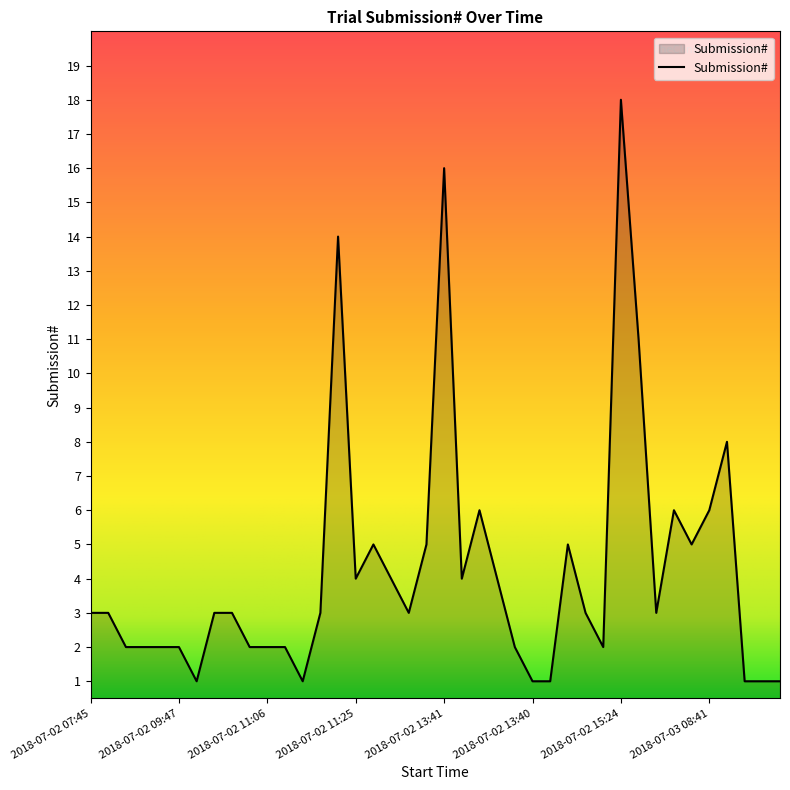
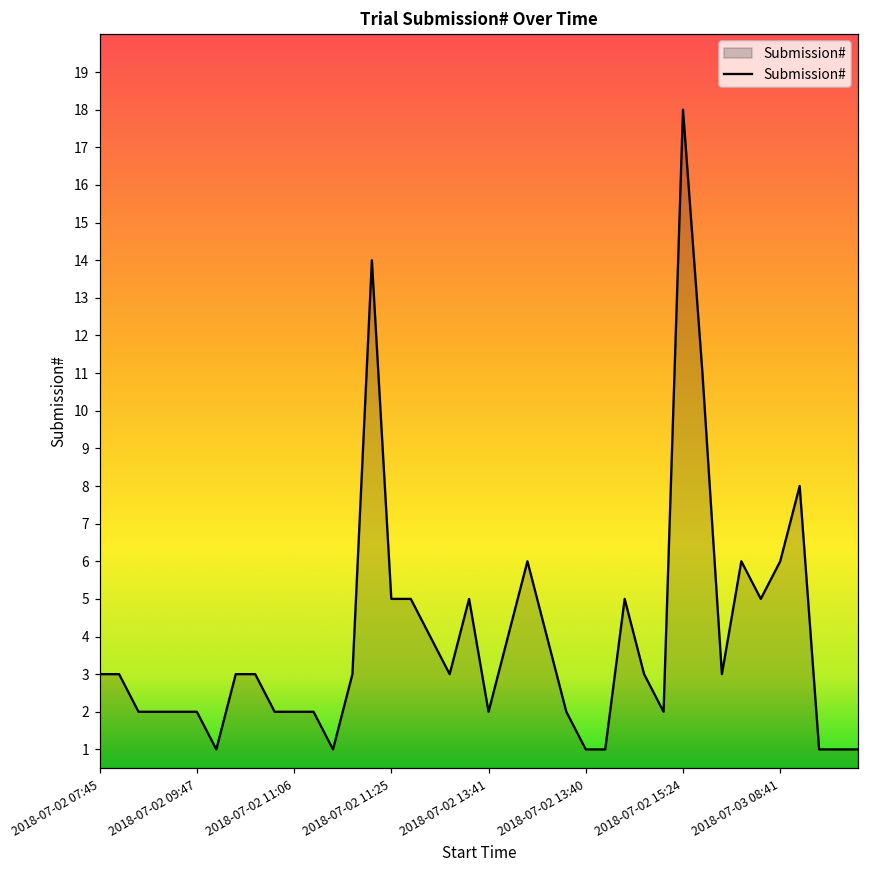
2018-07-02 11:25: 4 -> 5
2018-07-02 13:41: 16 -> 2
